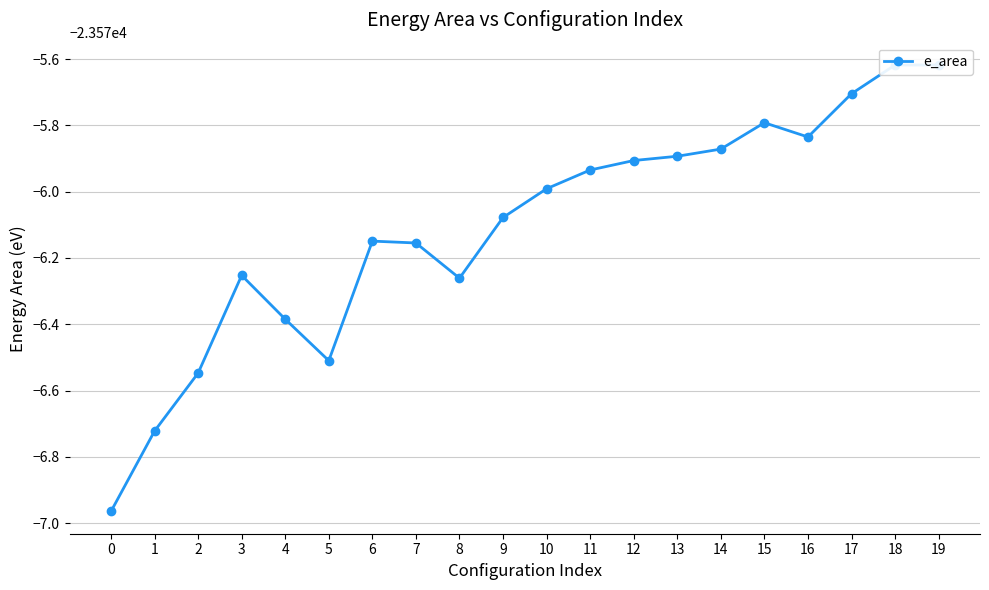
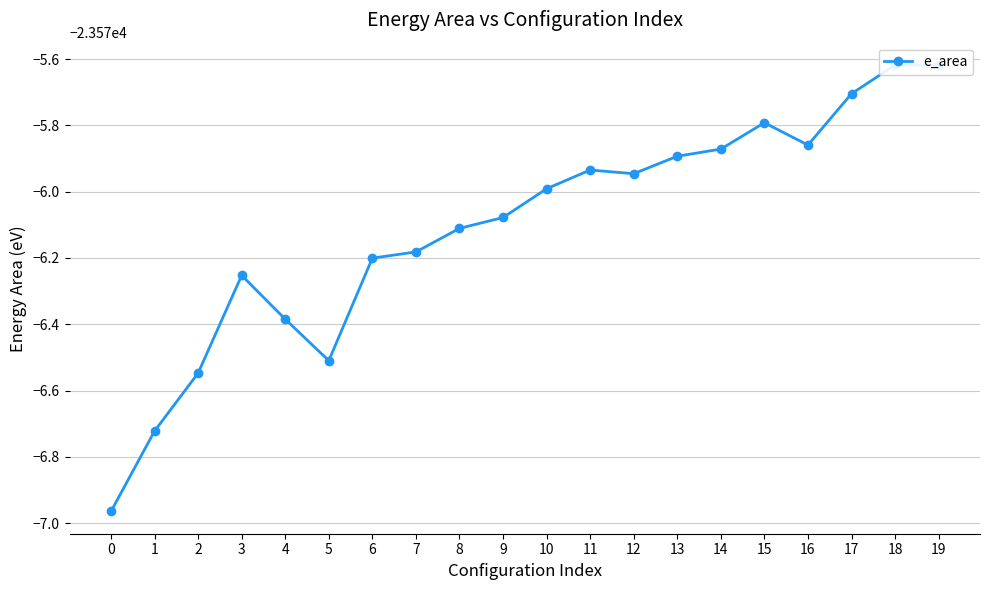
6: -23576.15 -> -23576.20
7: -23576.15 -> -23576.18
8: -23576.26 -> -23576.11
12: -23575.91 -> -23575.95
16: -23575.84 -> -23575.86
